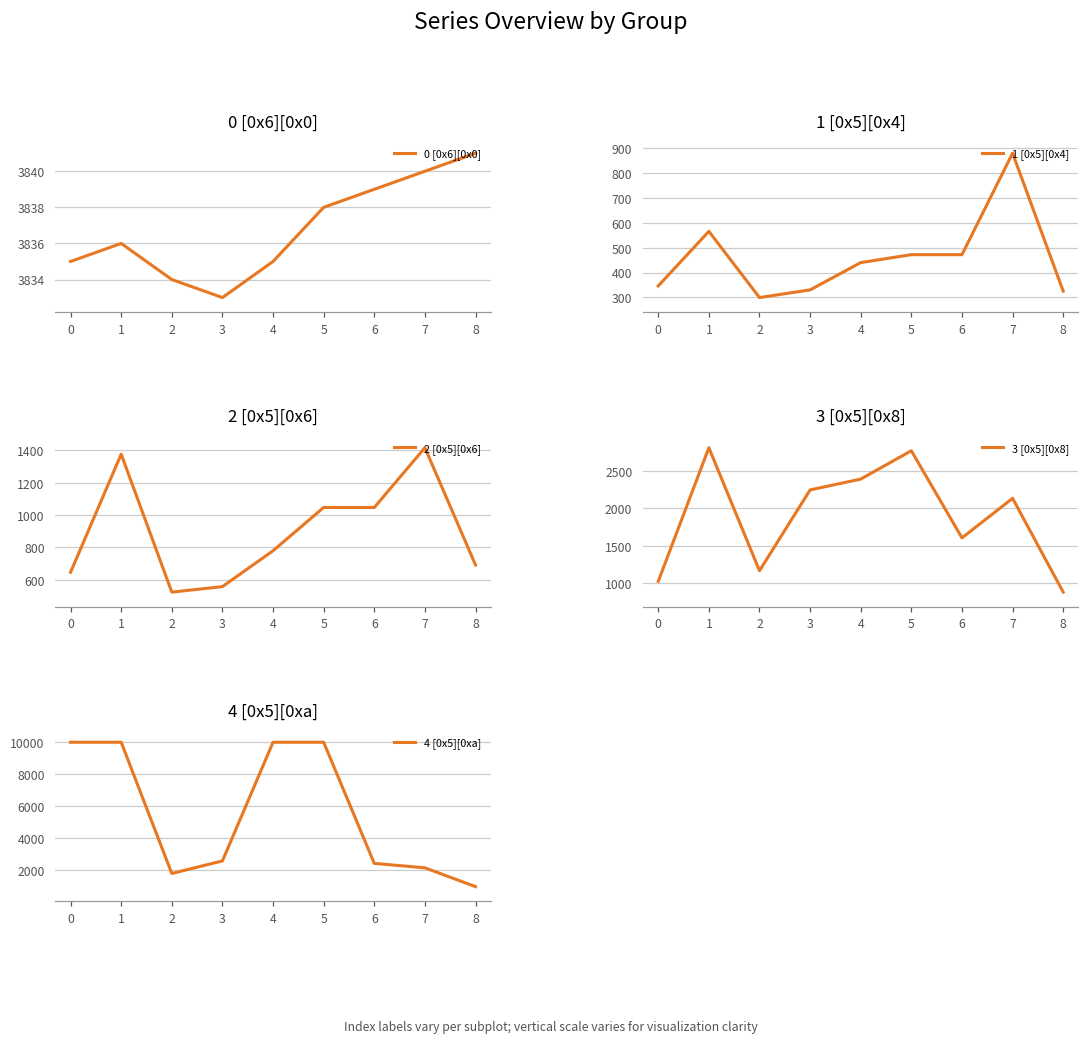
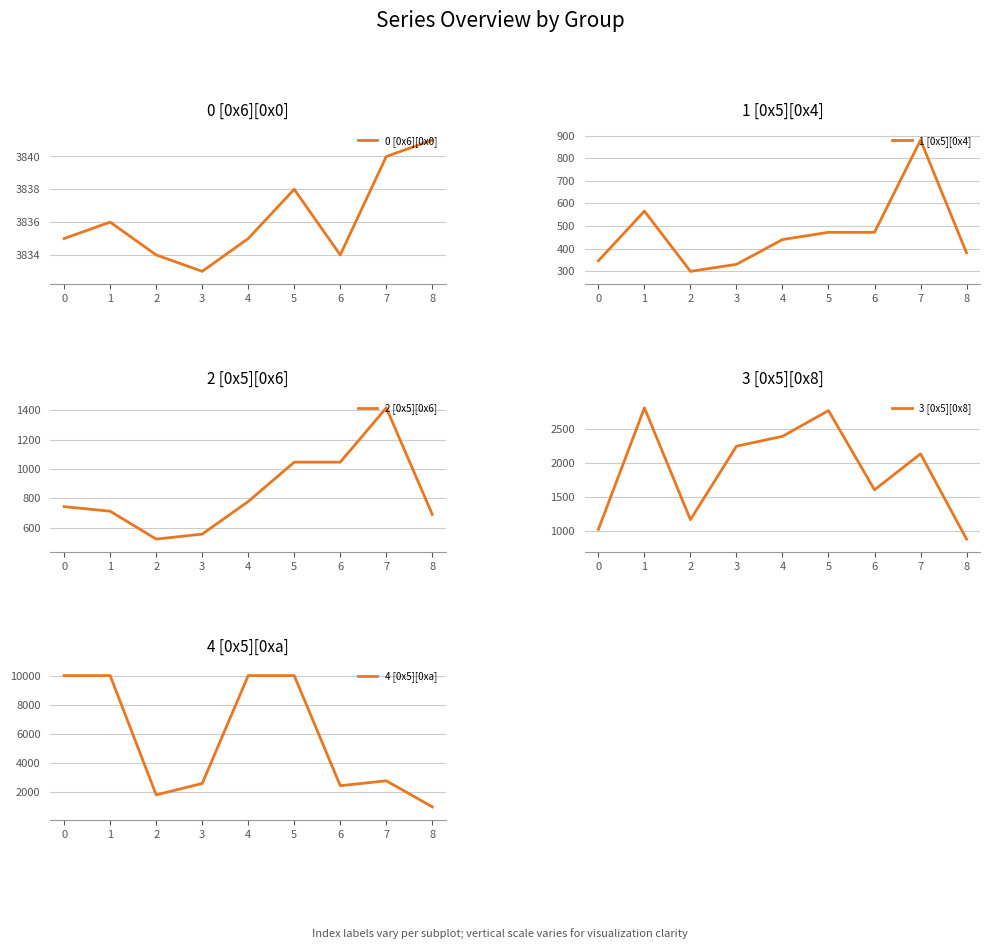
0 [0x6][0x0], 6: 3839 -> 3834
1 [0x5][0x4], 8: 330 -> 380
2 [0x5][0x6], 0: 650 -> 740
2 [0x5][0x6], 1: 1380 -> 710
4 [0x5][0xa], 7: 2200 -> 2800
